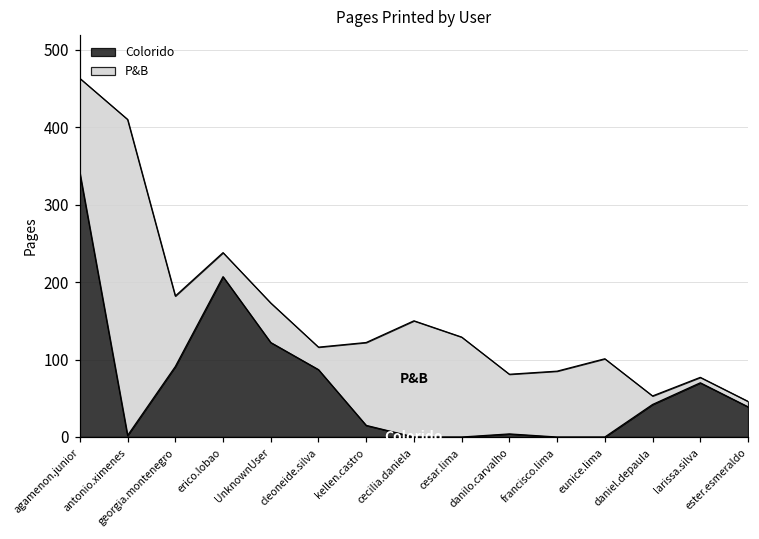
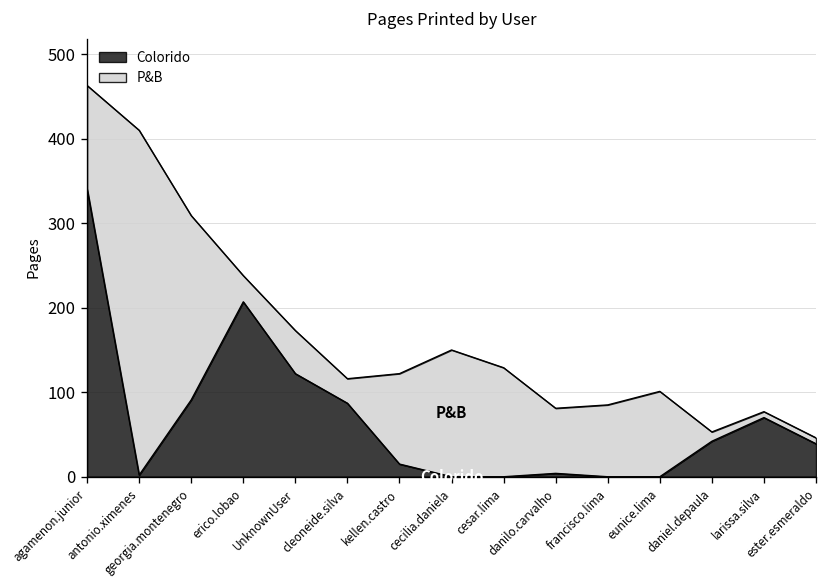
P&B, georgia.montenegro: 90 -> 220
